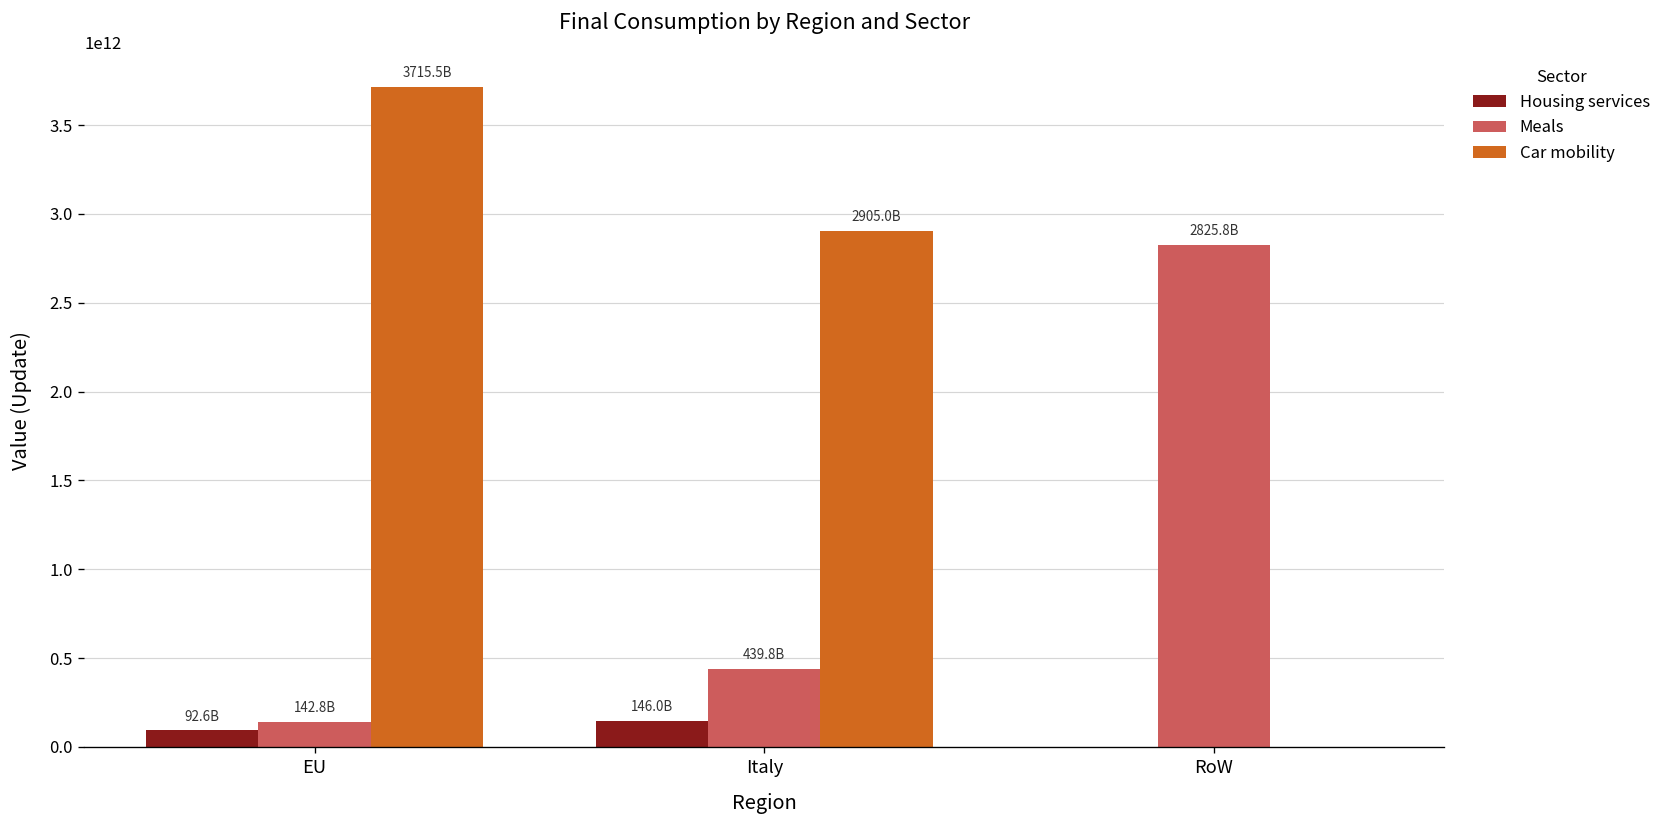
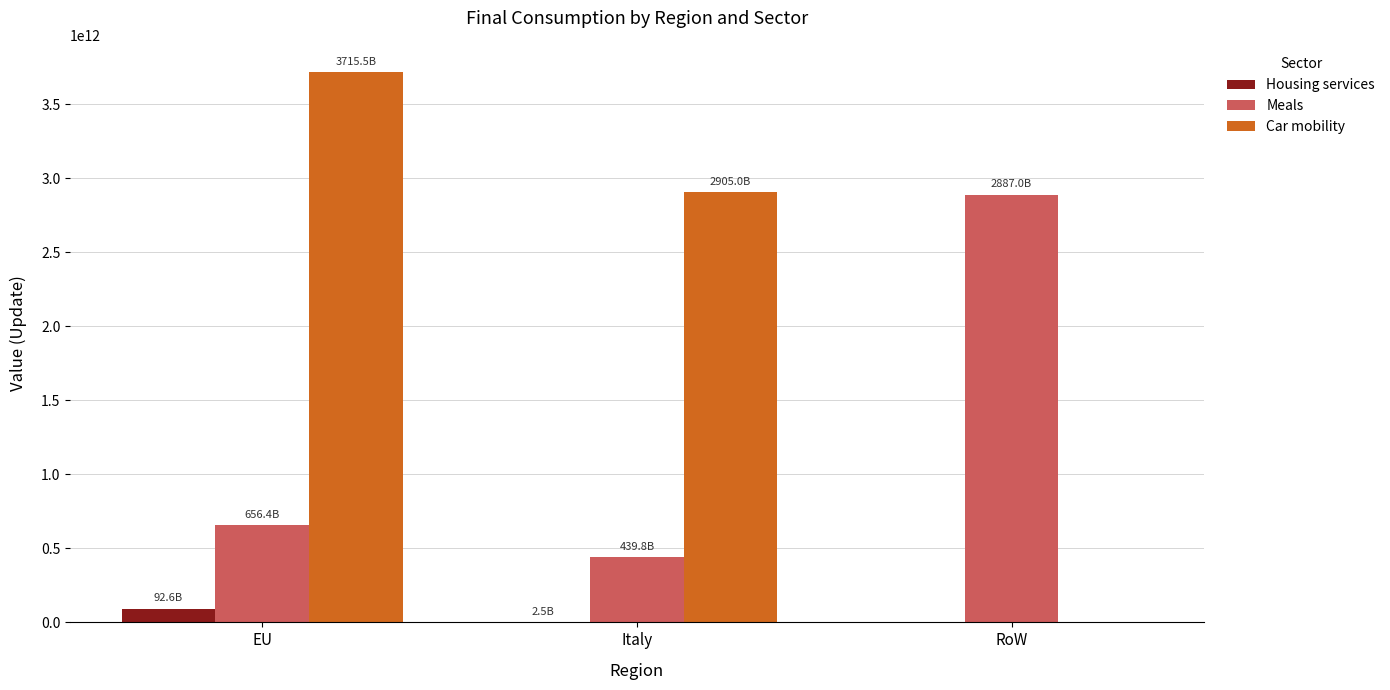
Meals, EU: 142.8B -> 656.4B
Housing services, Italy: 146.0B -> 2.5B
Meals, RoW: 2825.8B -> 2887.0B
